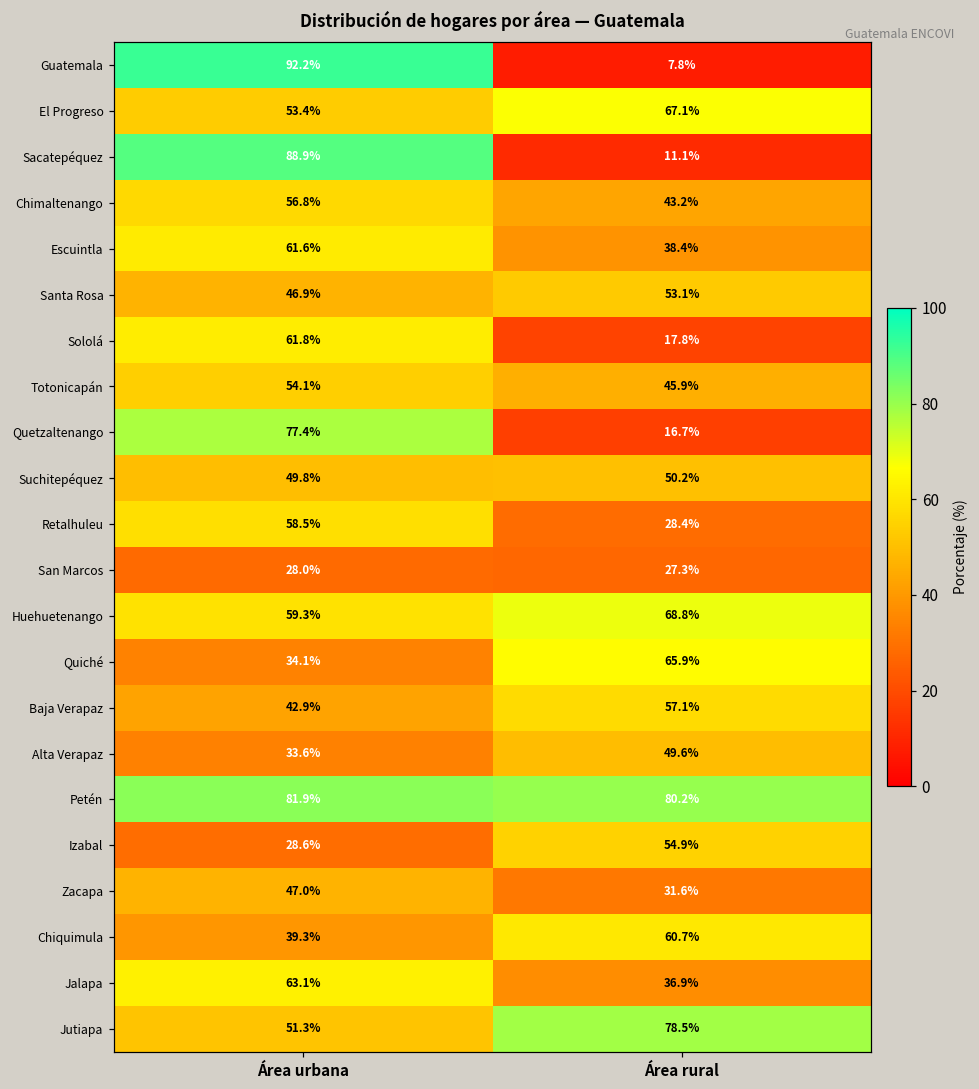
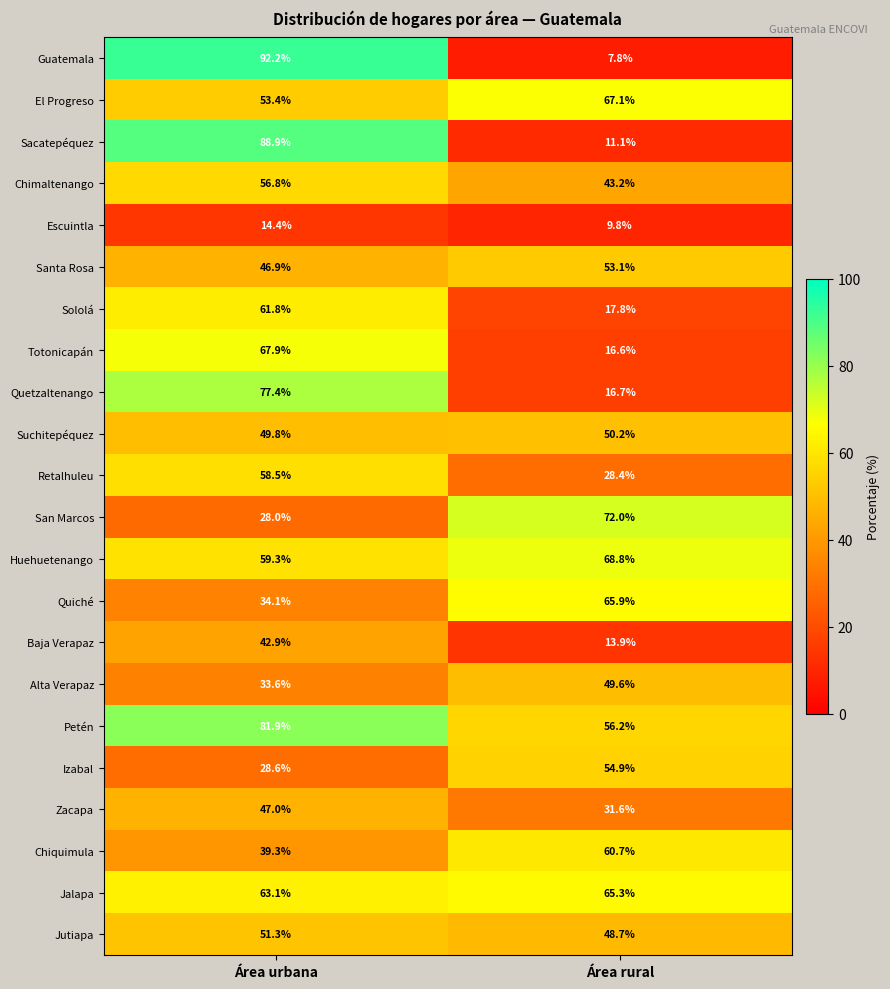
Escuintla, Área urbana: 61.6% -> 14.4%
Escuintla, Área rural: 38.4% -> 9.8%
Totonicapán, Área urbana: 54.1% -> 67.9%
Totonicapán, Área rural: 45.9% -> 16.6%
San Marcos, Área rural: 27.3% -> 72.0%
Baja Verapaz, Área rural: 57.1% -> 13.9%
Petén, Área rural: 80.2% -> 56.2%
Jalapa, Área rural: 36.9% -> 65.3%
Jutiapa, Área rural: 78.5% -> 48.7%
